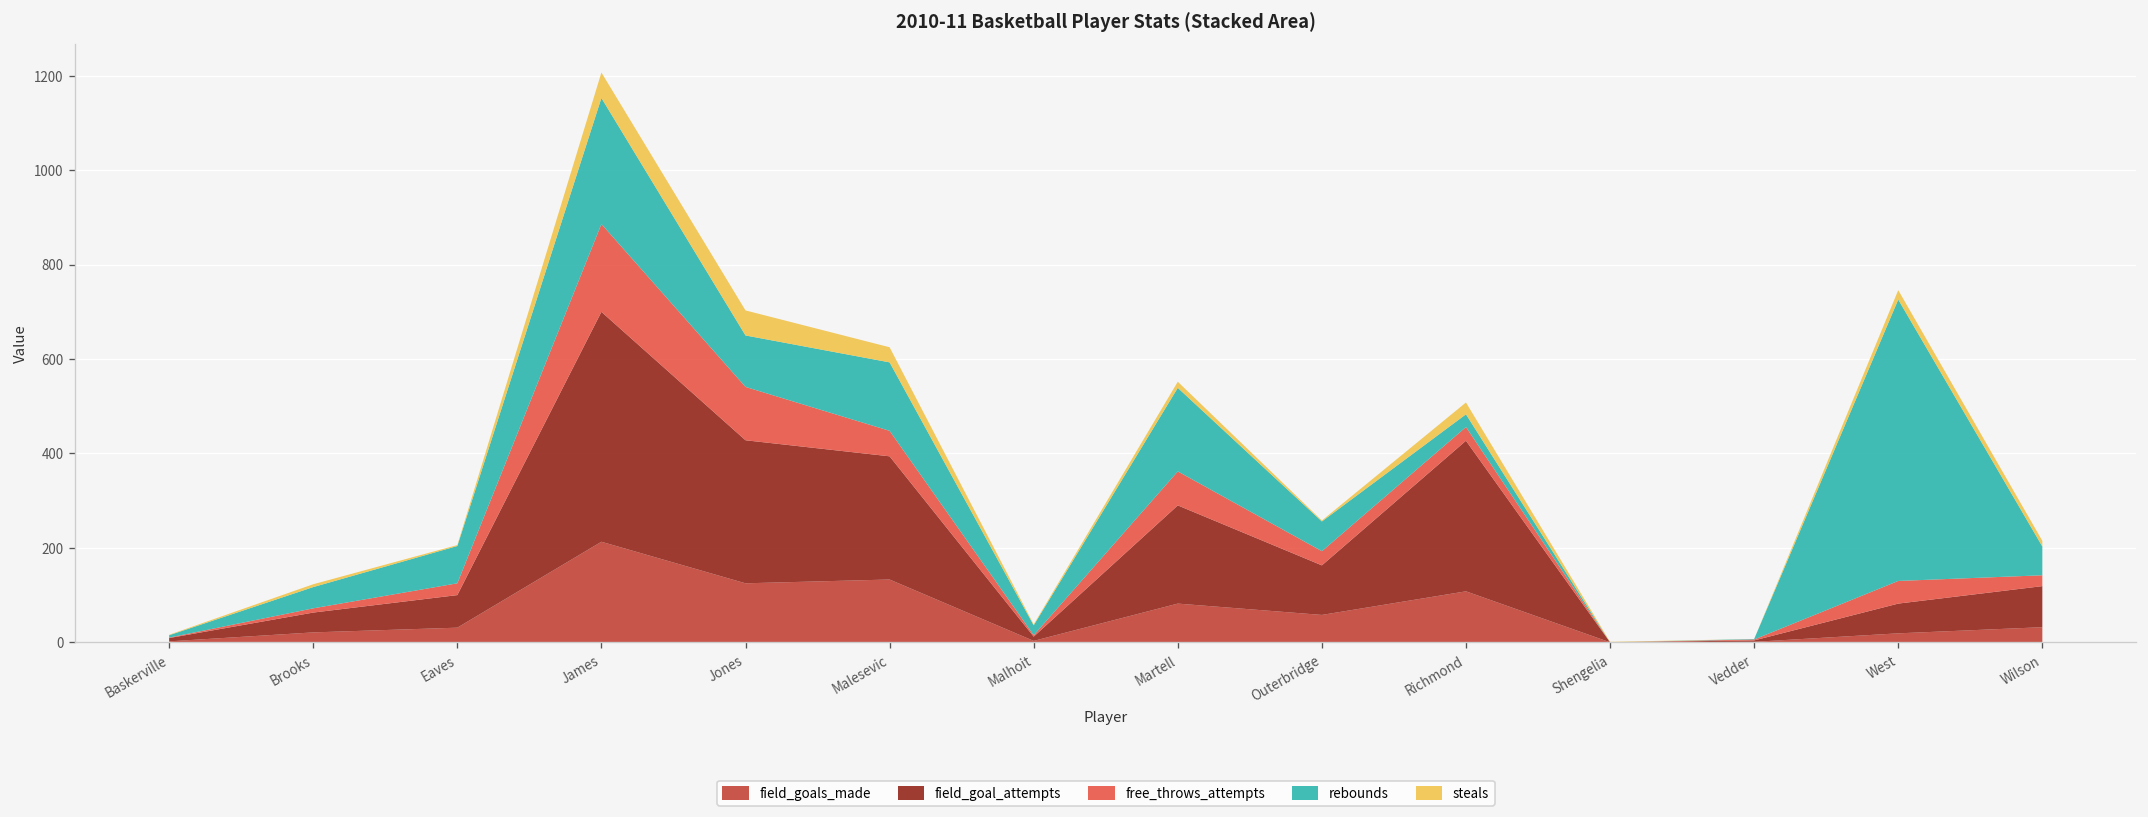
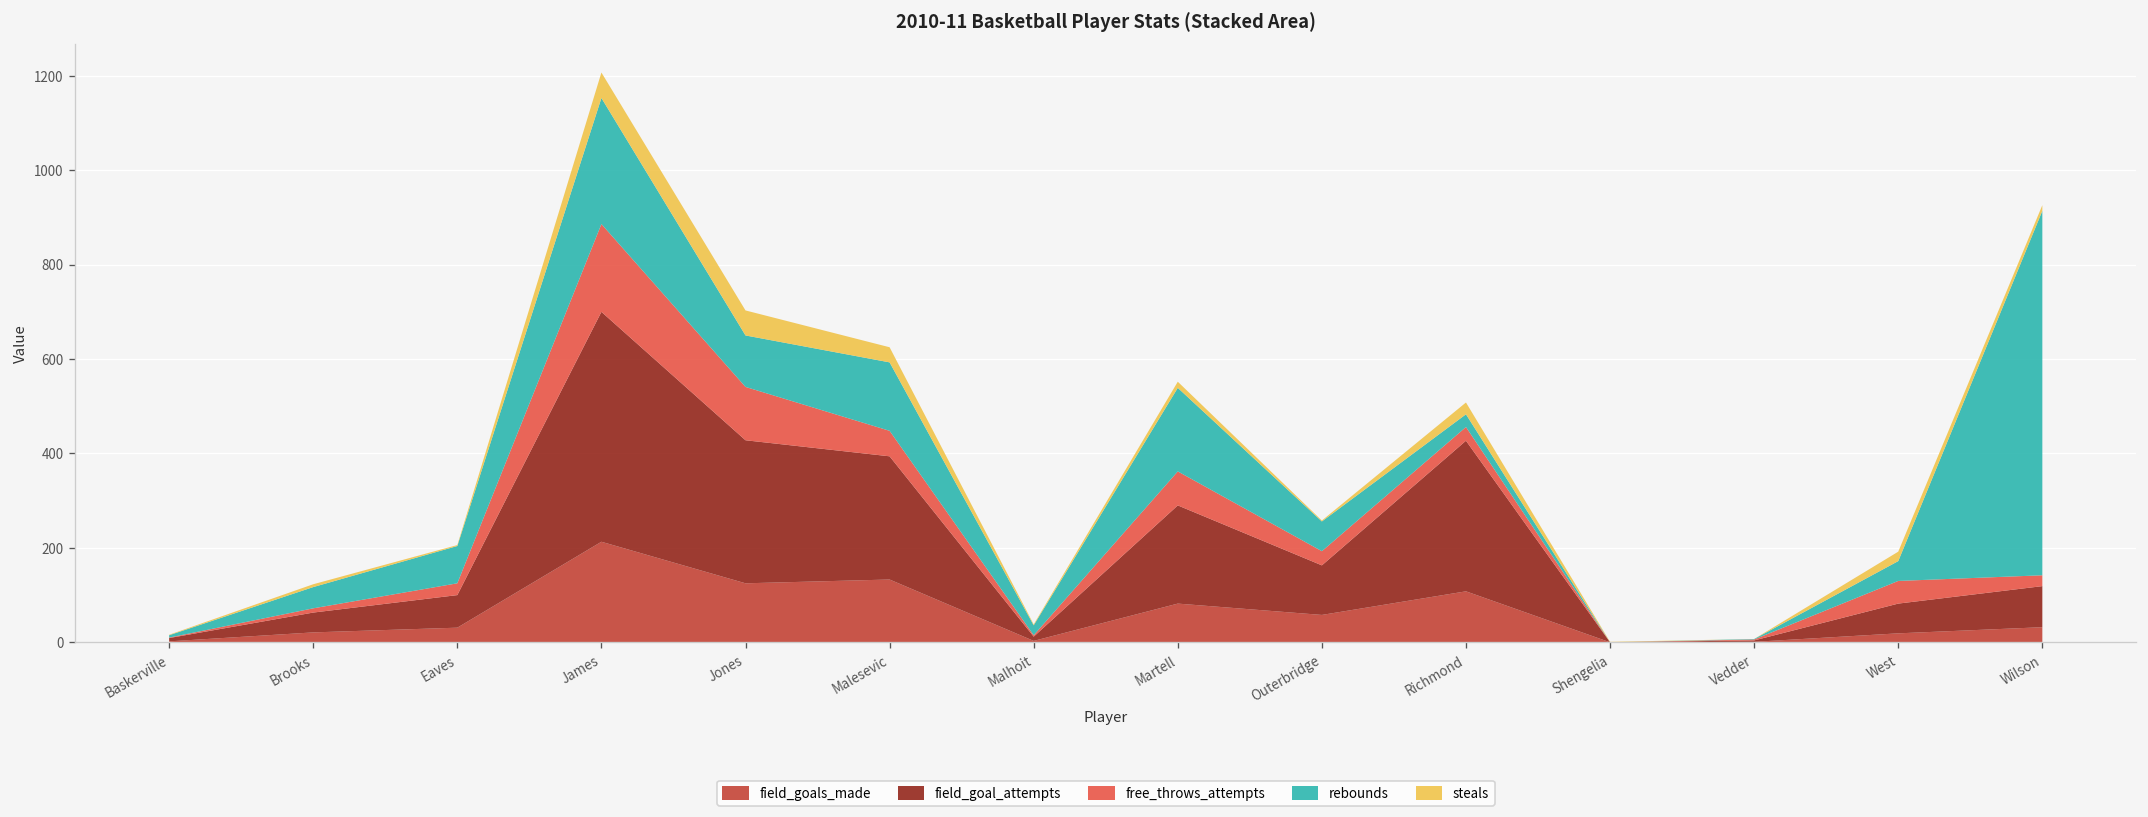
rebounds, West: 600 -> 40
rebounds, Wilson: 60 -> 770
